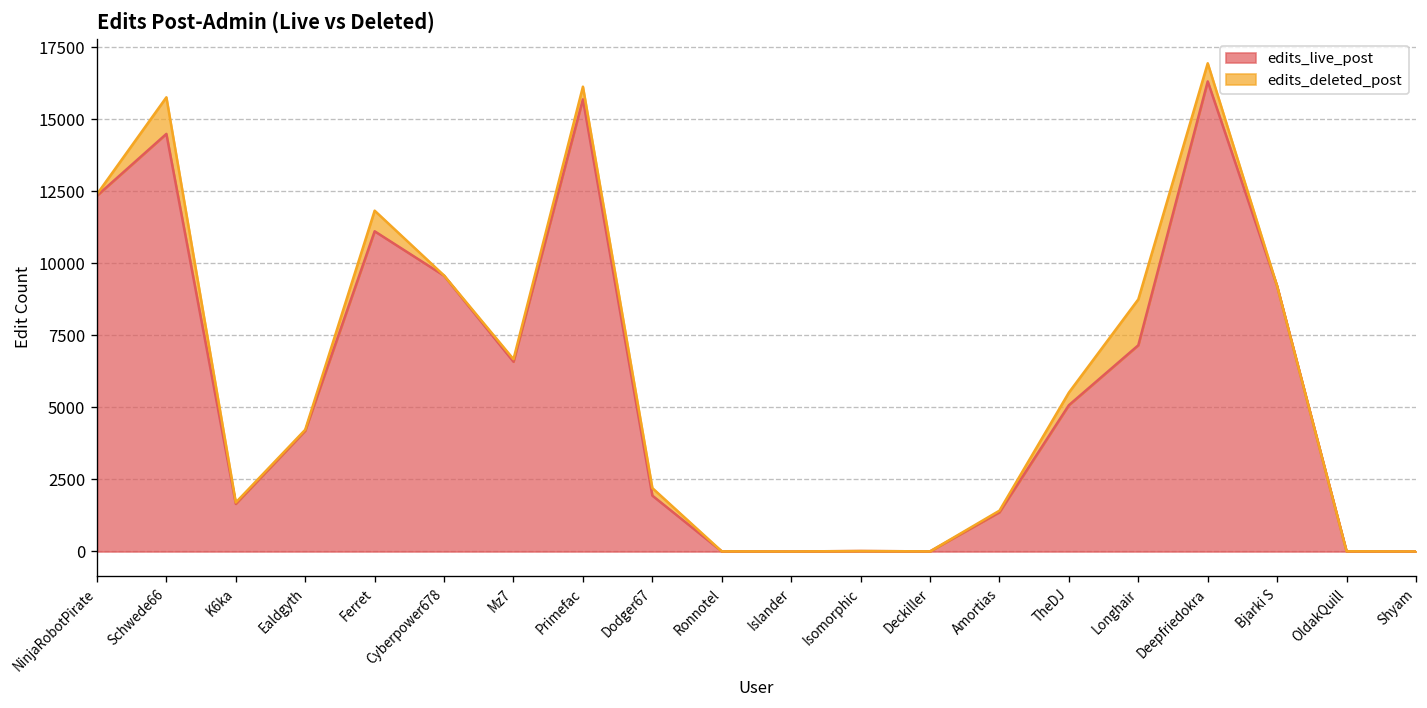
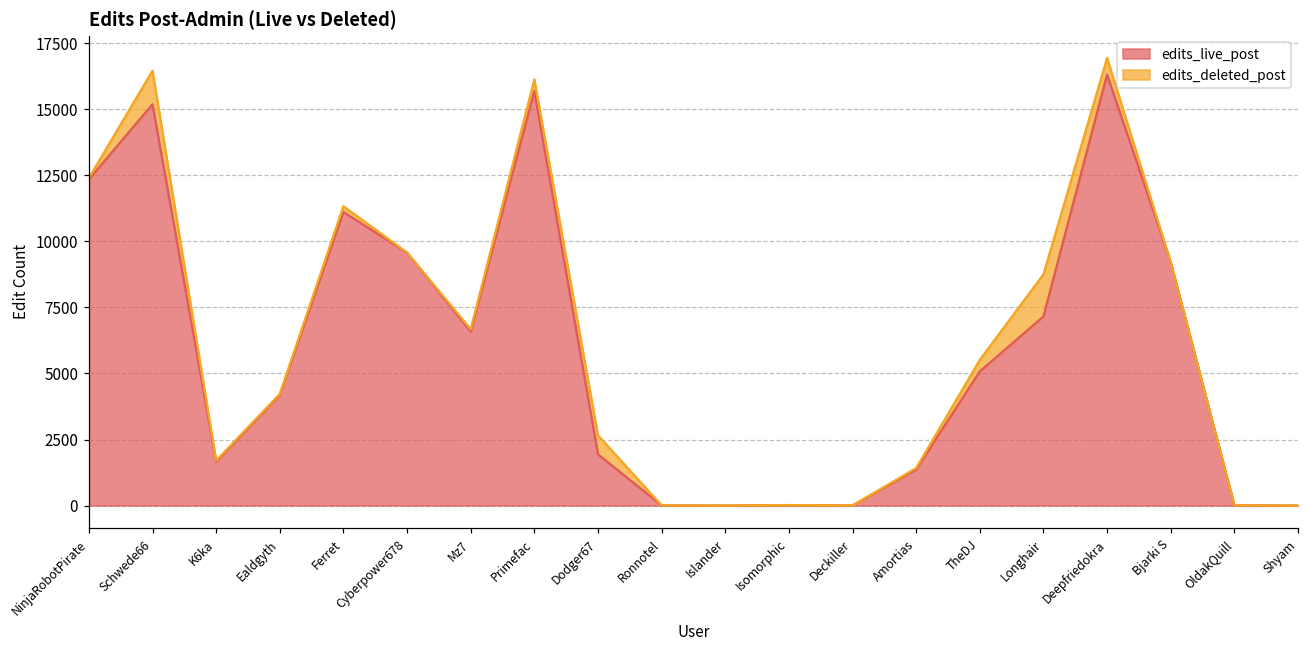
edits_live_post, Schwede66: 14500 -> 15200
edits_deleted_post, Ferret: 700 -> 200
edits_deleted_post, Dodger67: 300 -> 700
